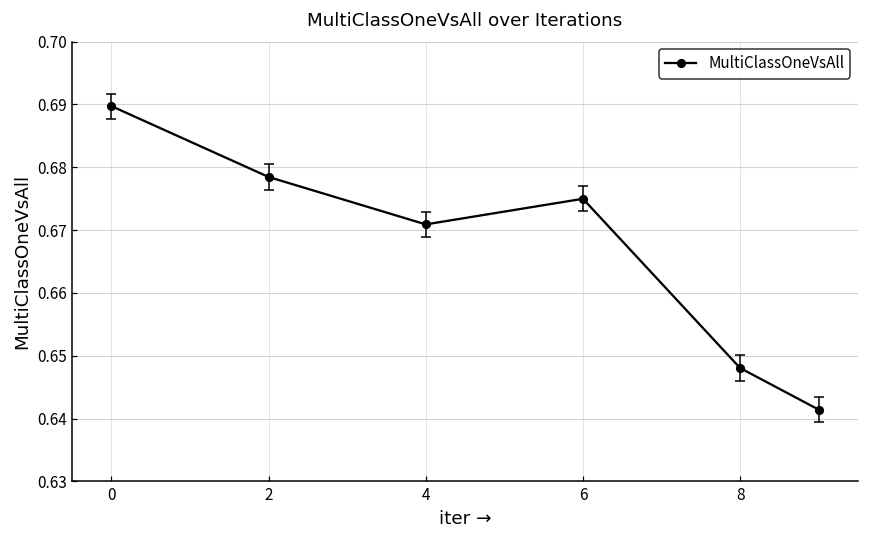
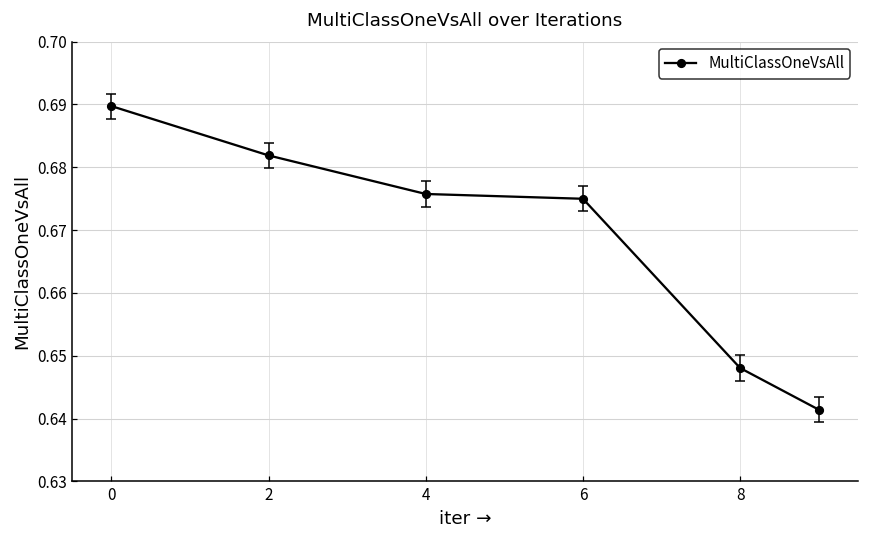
MultiClassOneVsAll, 2: 0.678 -> 0.682
MultiClassOneVsAll, 4: 0.671 -> 0.676
